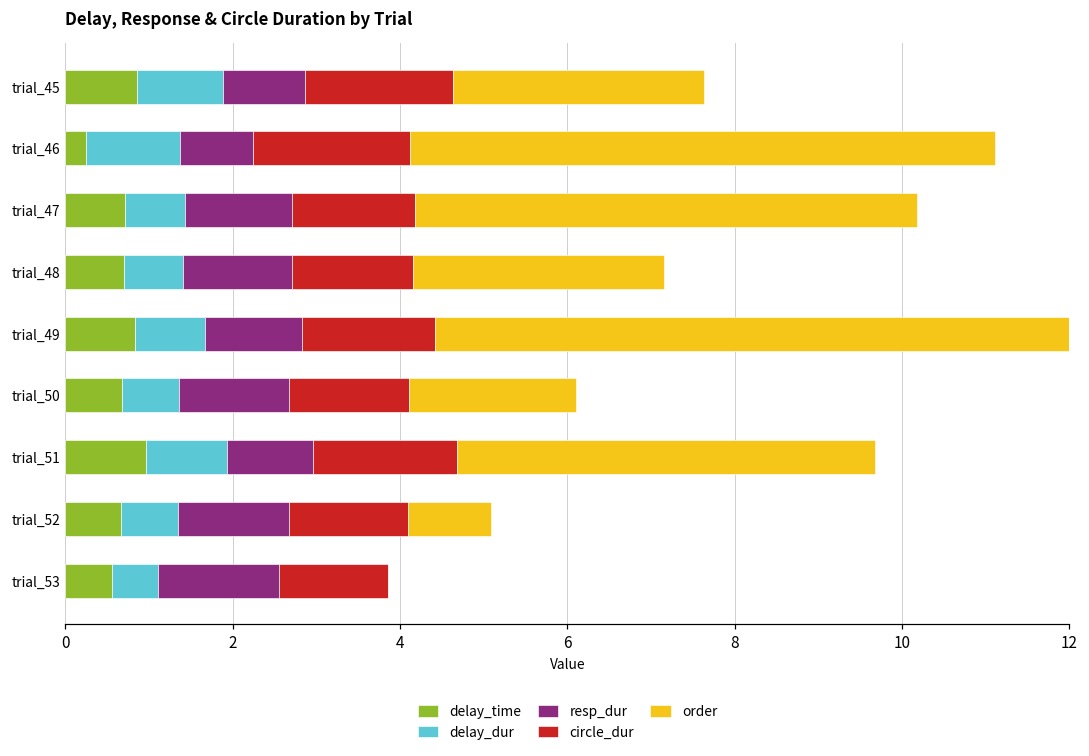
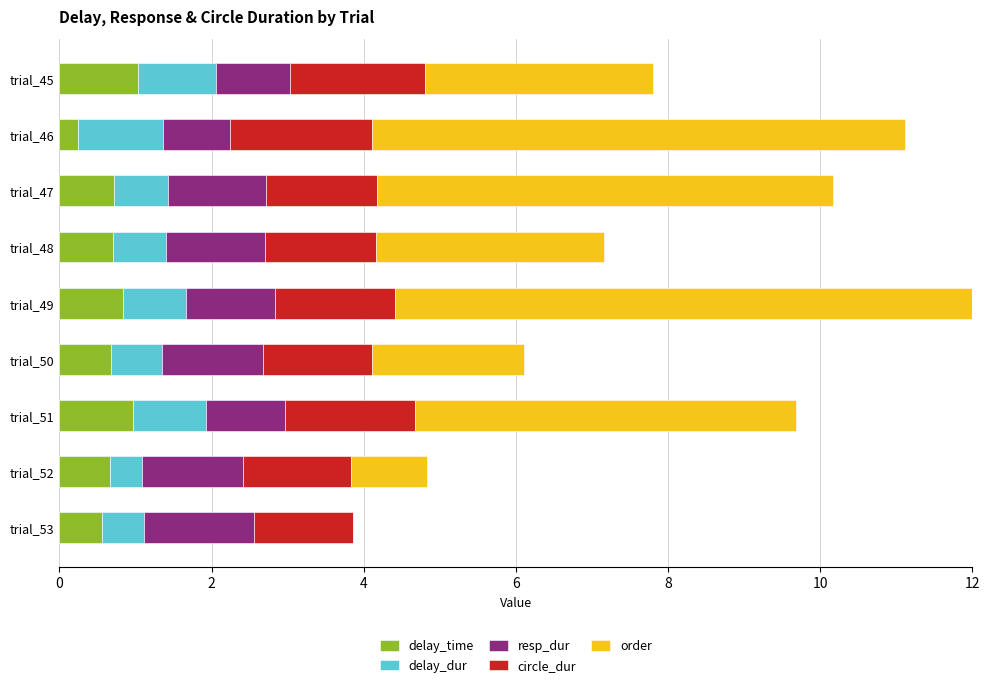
delay_time, trial_45: 0.9 -> 1.0
delay_dur, trial_52: 0.7 -> 0.4
